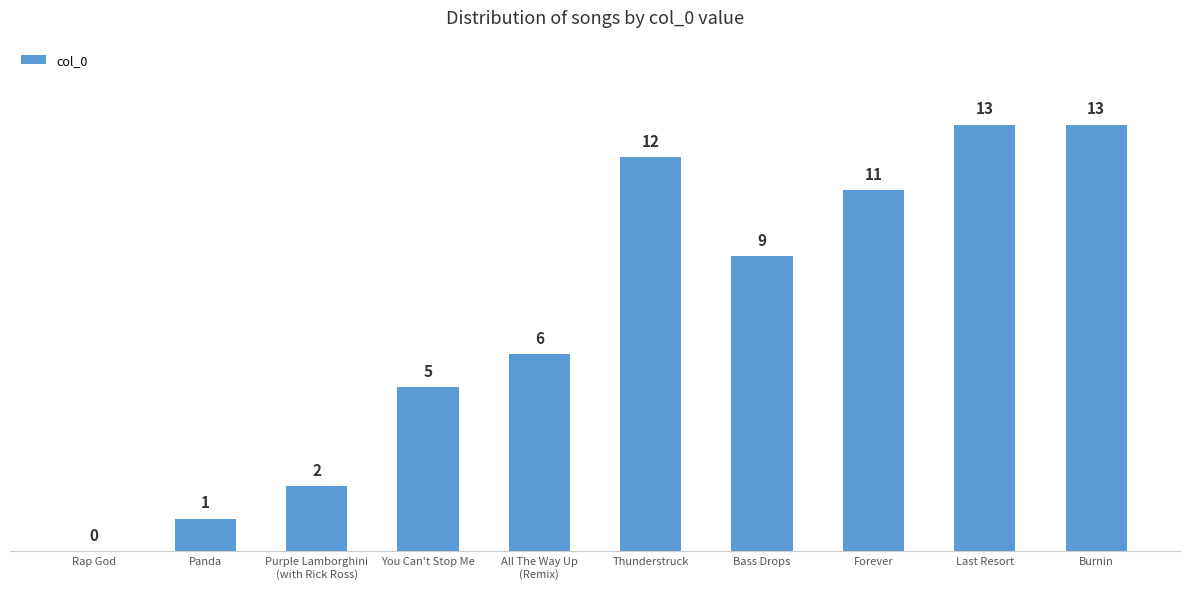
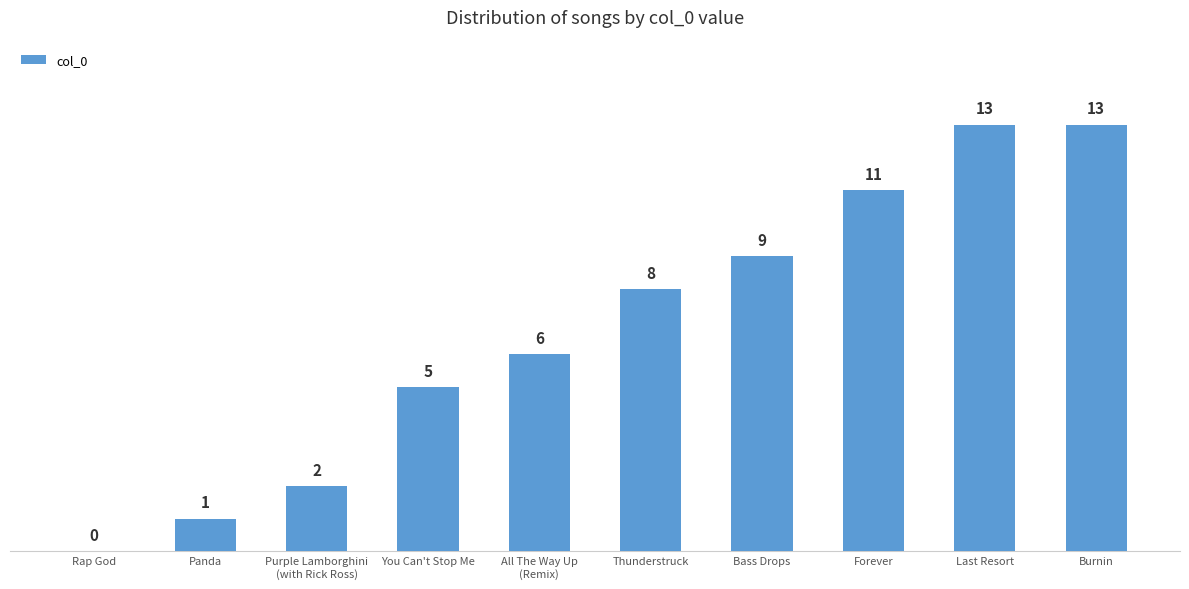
Thunderstruck: 12 -> 8
